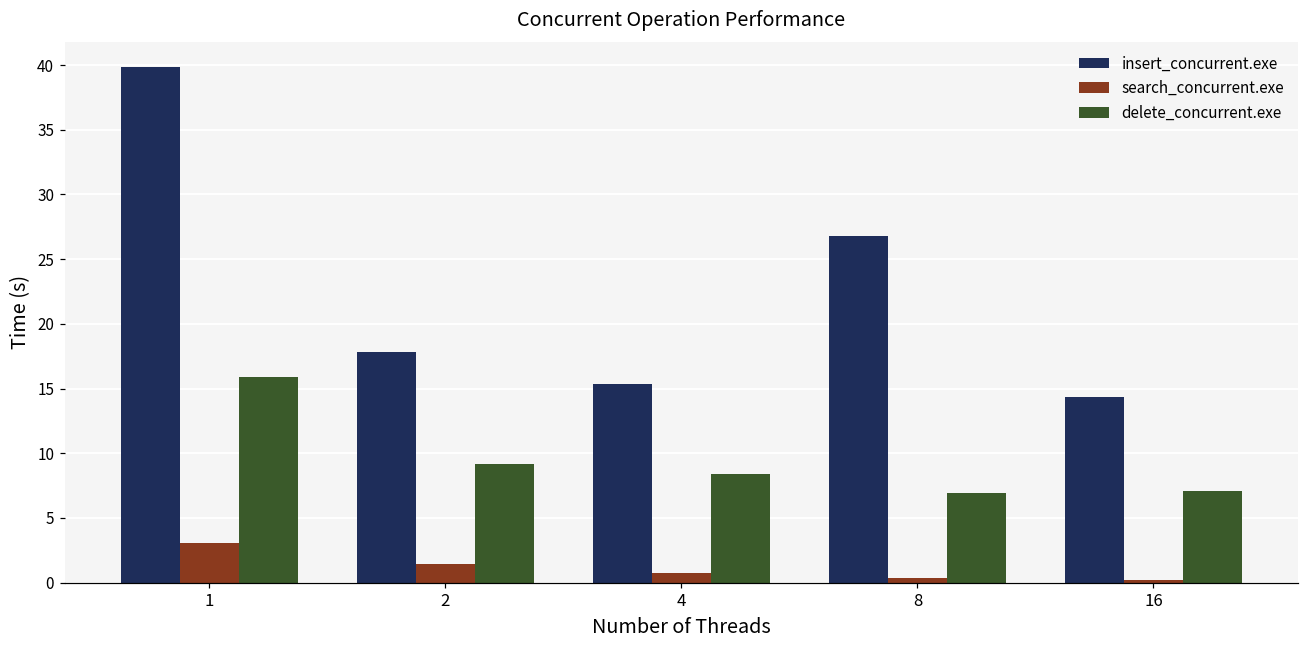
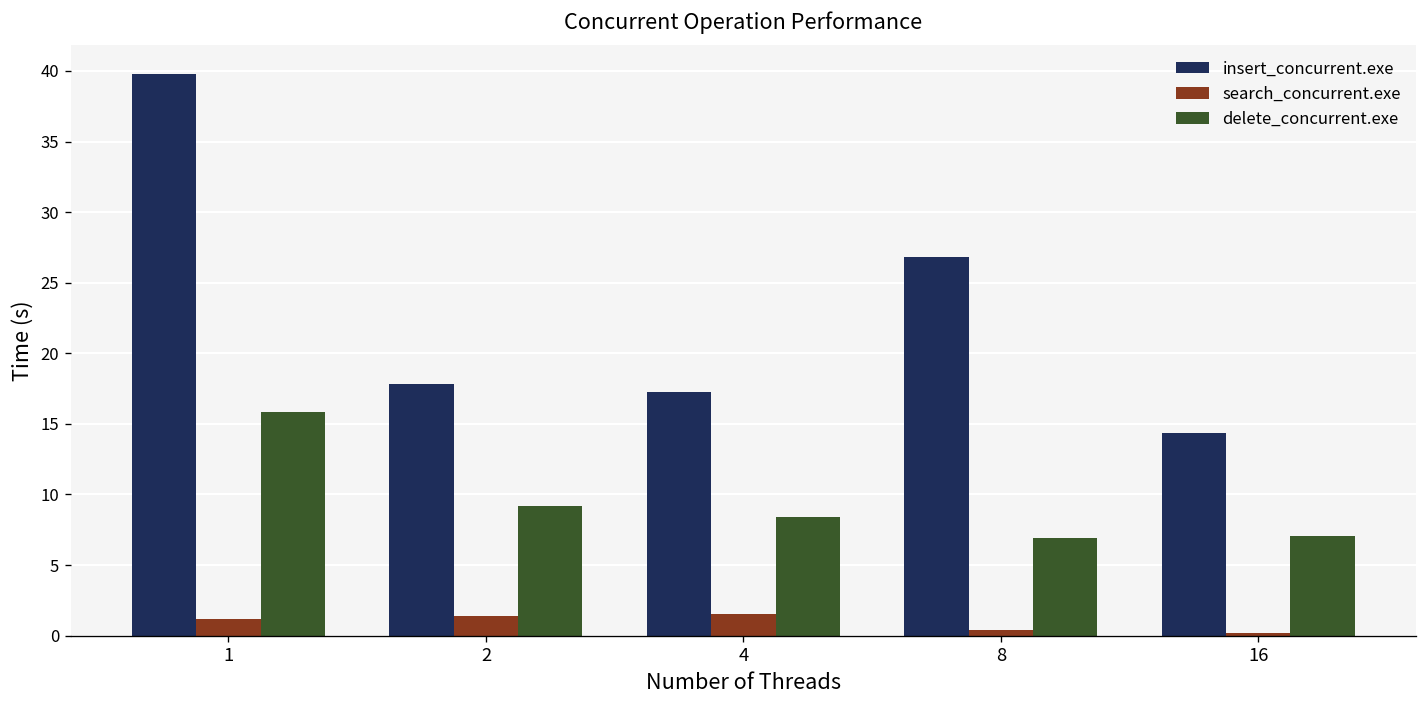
search_concurrent.exe, 1: 3.1 -> 1.2
insert_concurrent.exe, 4: 15.3 -> 17.2
search_concurrent.exe, 4: 0.7 -> 1.6
